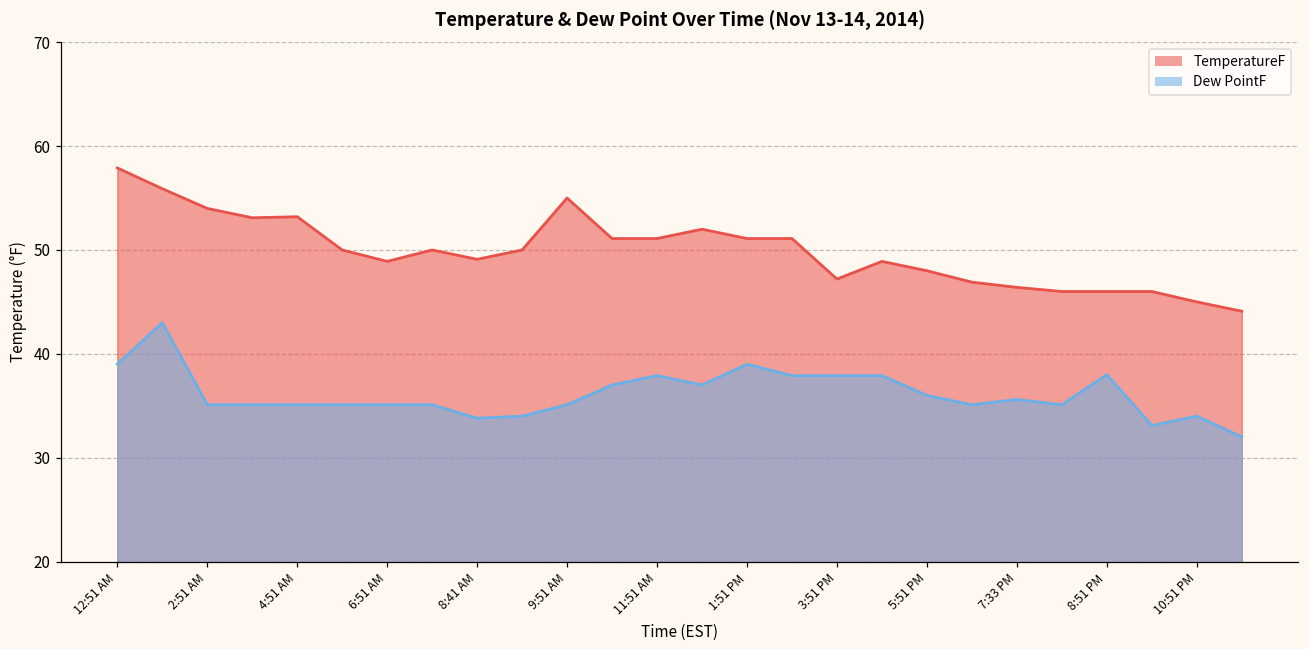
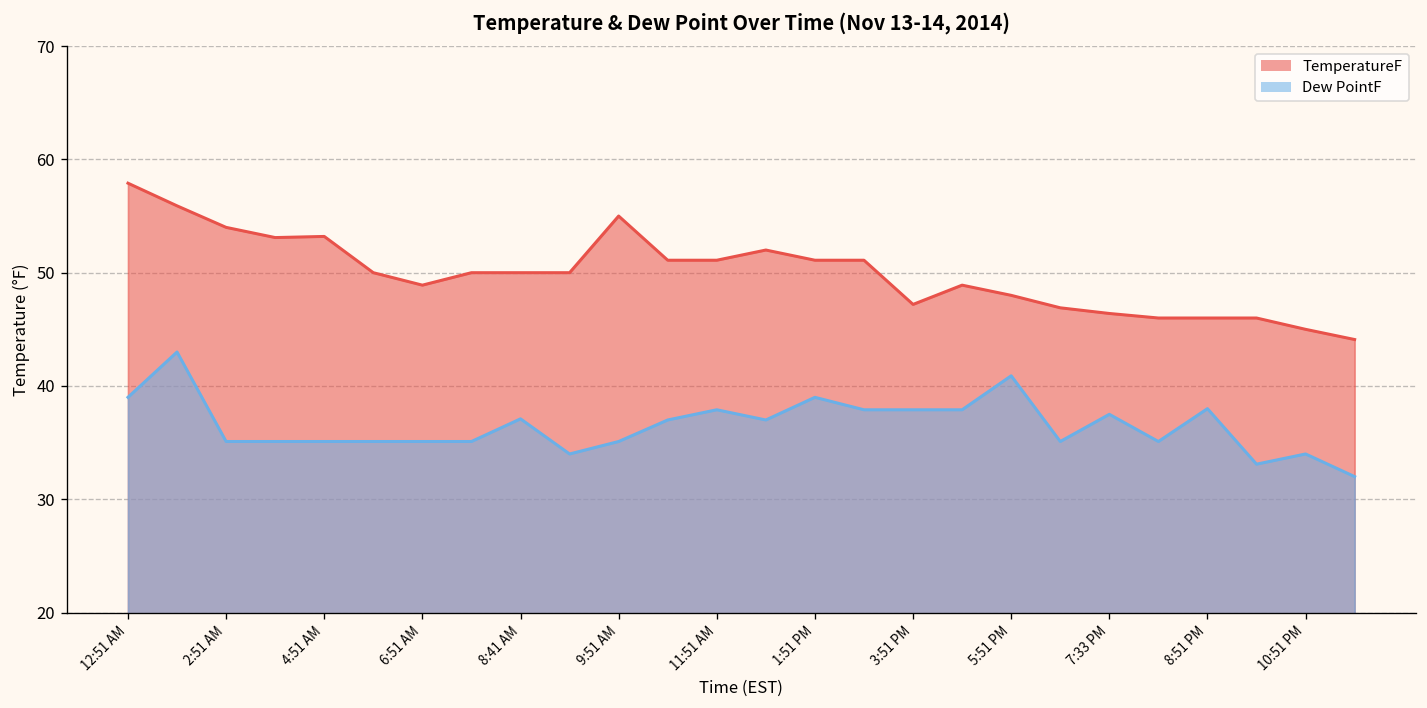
TemperatureF, 8:41 AM: 49 -> 50
Dew PointF, 8:41 AM: 34 -> 37
Dew PointF, 5:51 PM: 36 -> 41
Dew PointF, 7:33 PM: 36 -> 38
